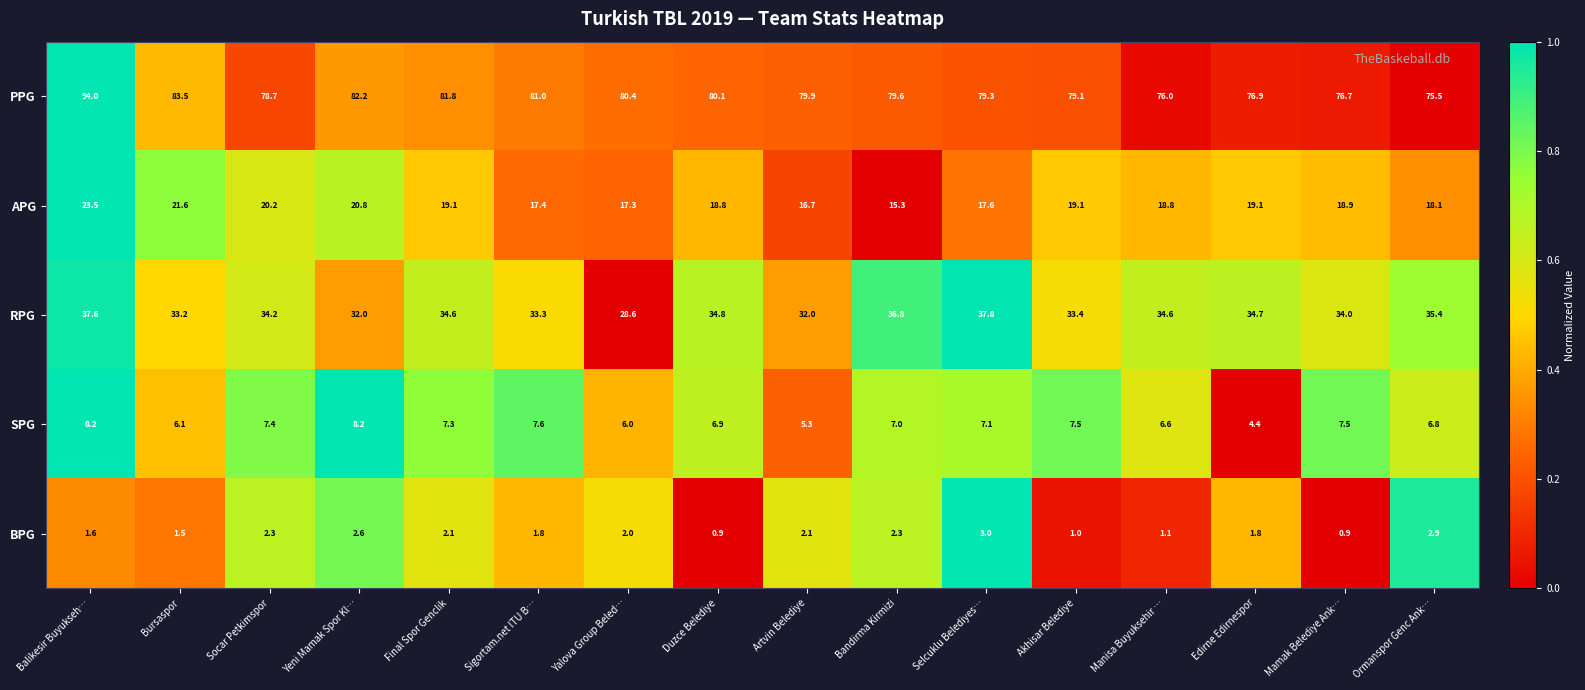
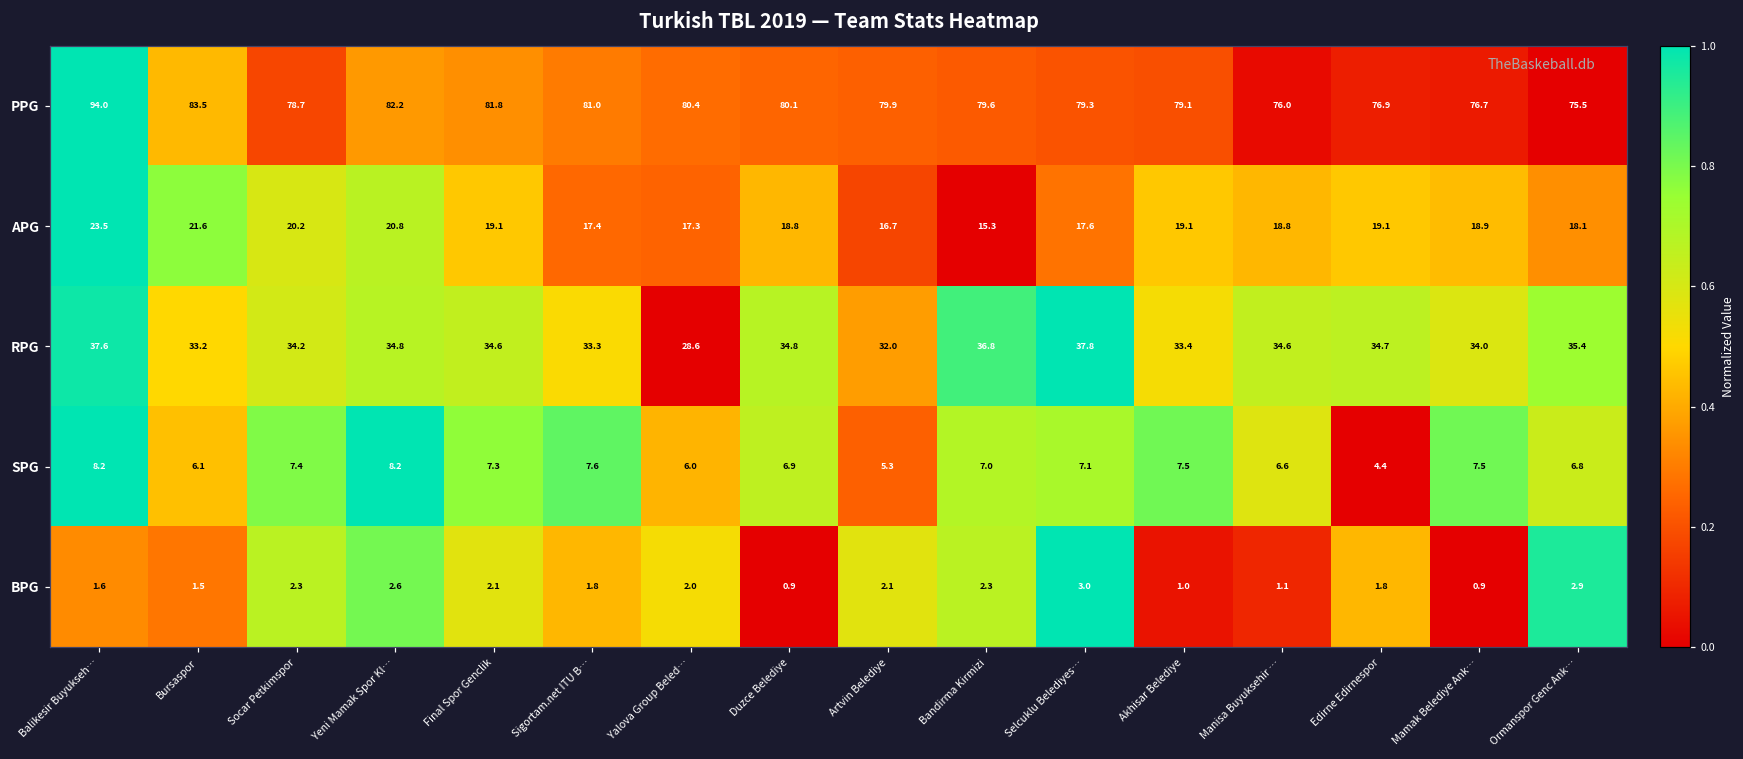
RPG, Yeni Mamak Spor Kl…: 32.0 -> 34.8
